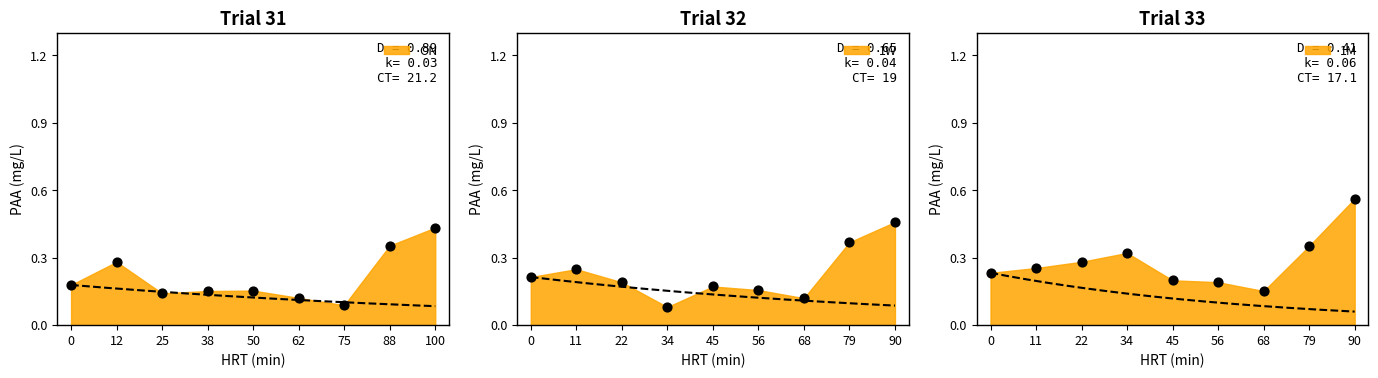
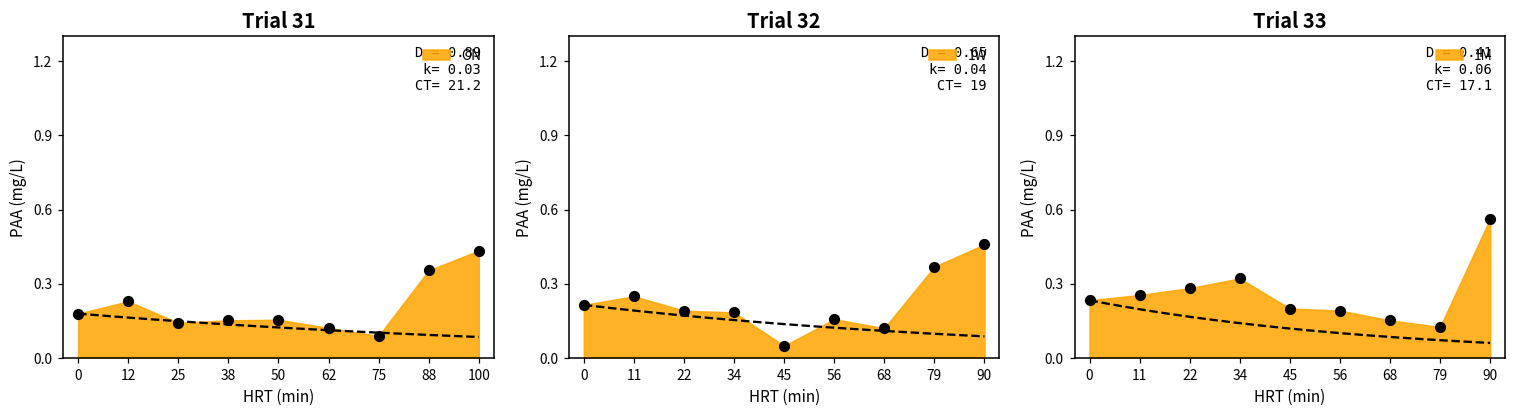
Trial 31, ON, 12: 0.28 -> 0.23
Trial 32, 1W, 34: 0.08 -> 0.18
Trial 32, 1W, 45: 0.17 -> 0.05
Trial 33, 1M, 79: 0.35 -> 0.12
